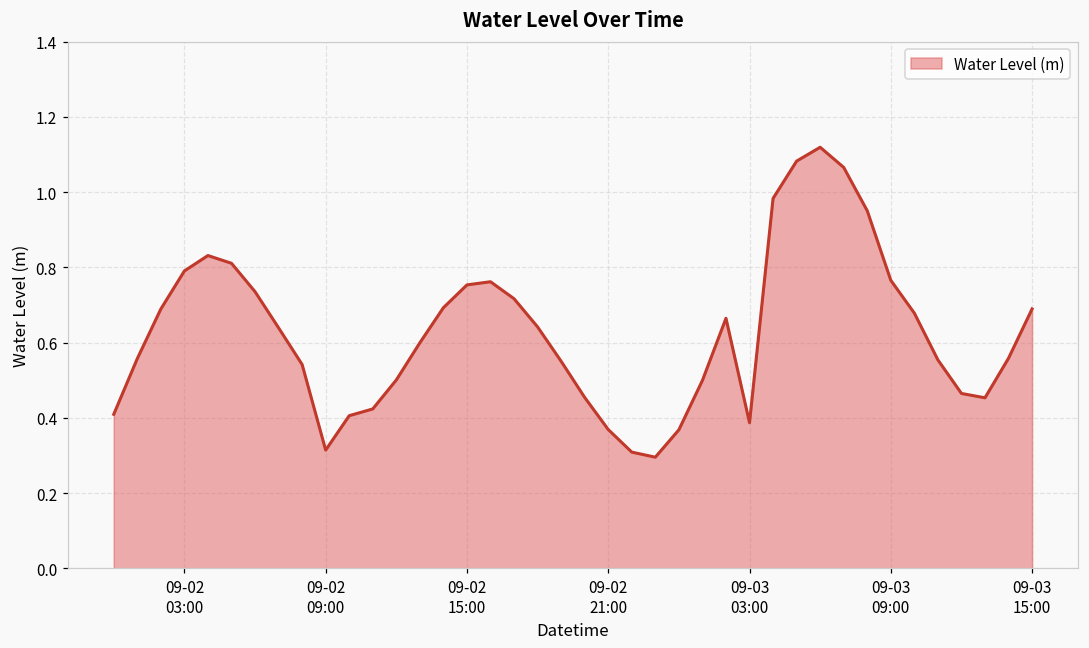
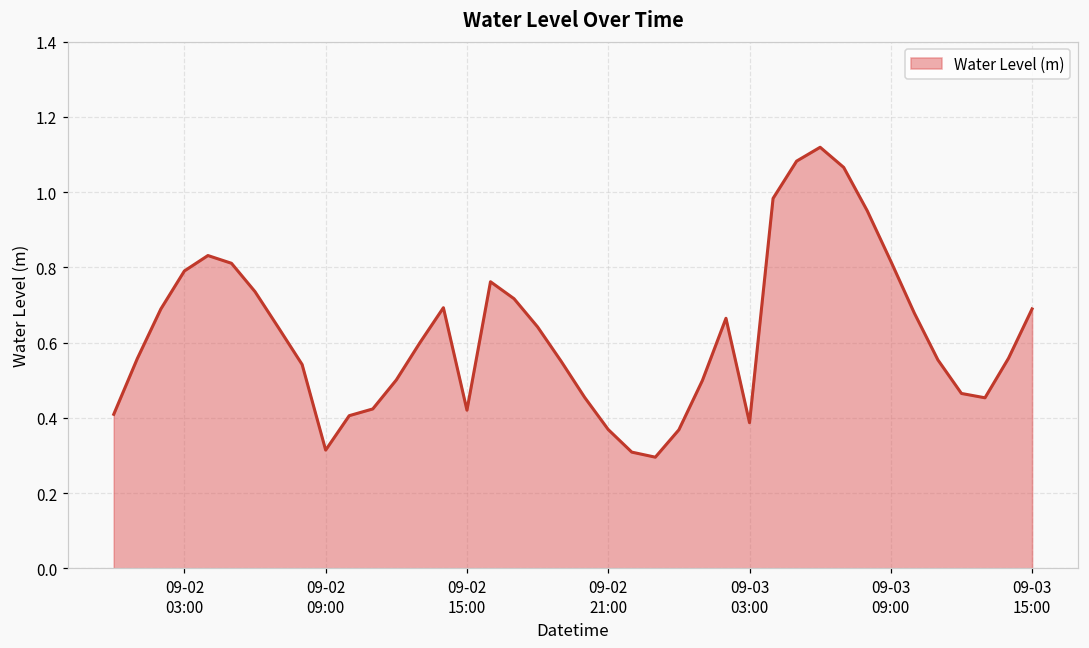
09-02 15:00: 0.75 -> 0.42
09-03 09:00: 0.77 -> 0.82
